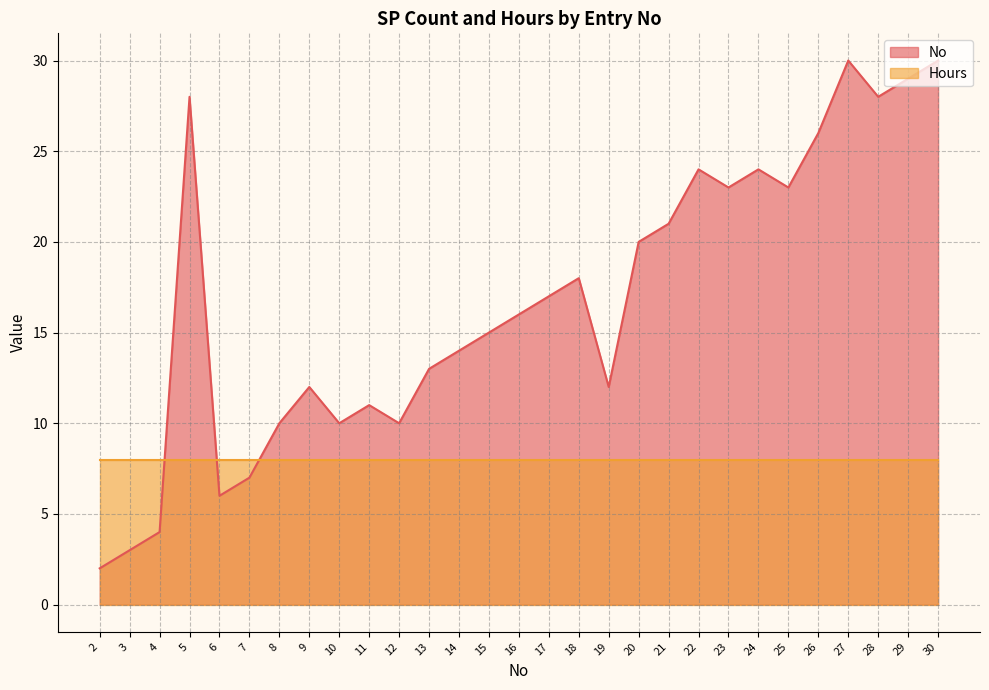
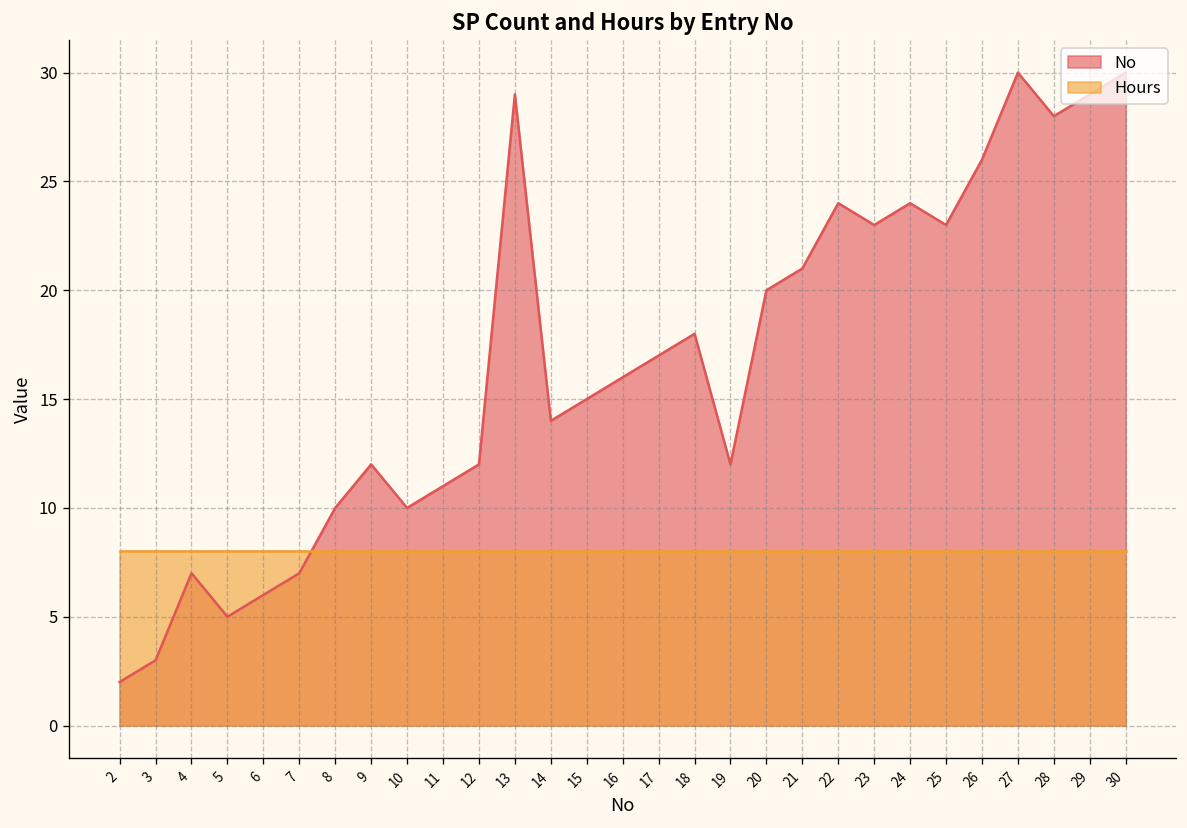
No, 4: 4 -> 7
No, 5: 28 -> 5
No, 12: 10 -> 12
No, 13: 13 -> 29
